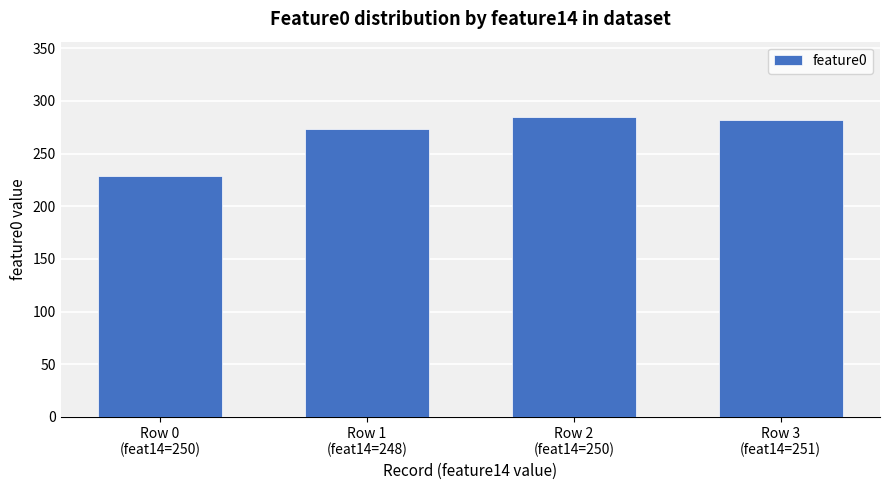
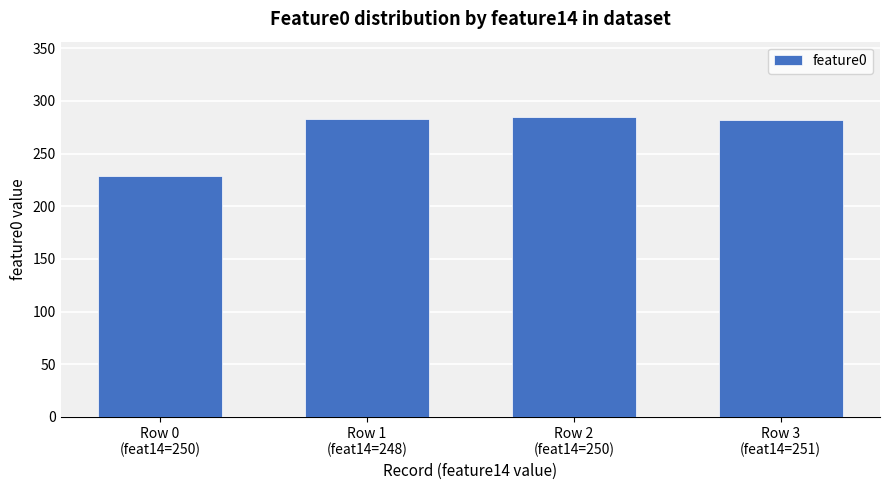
Row 1 (feat14=248): 274 -> 283
